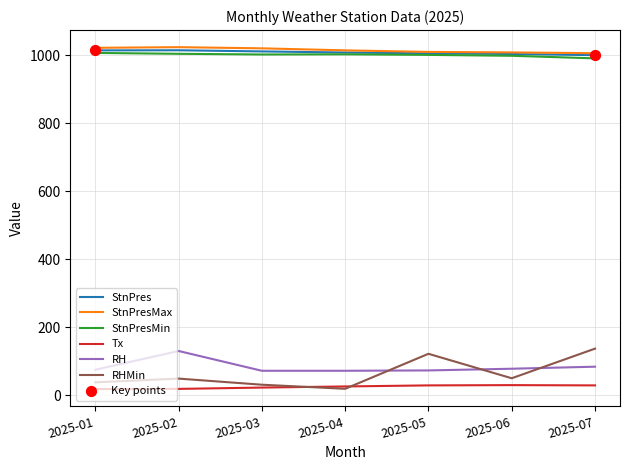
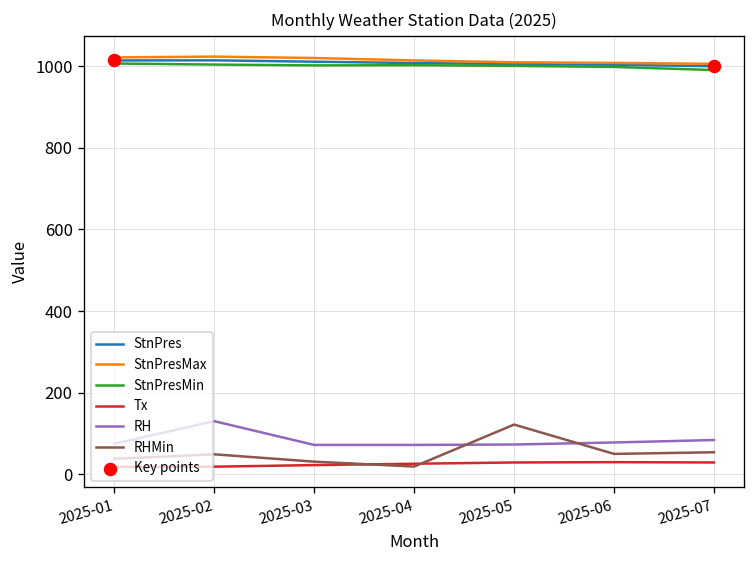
RHMin, 2025-07: 140 -> 50
